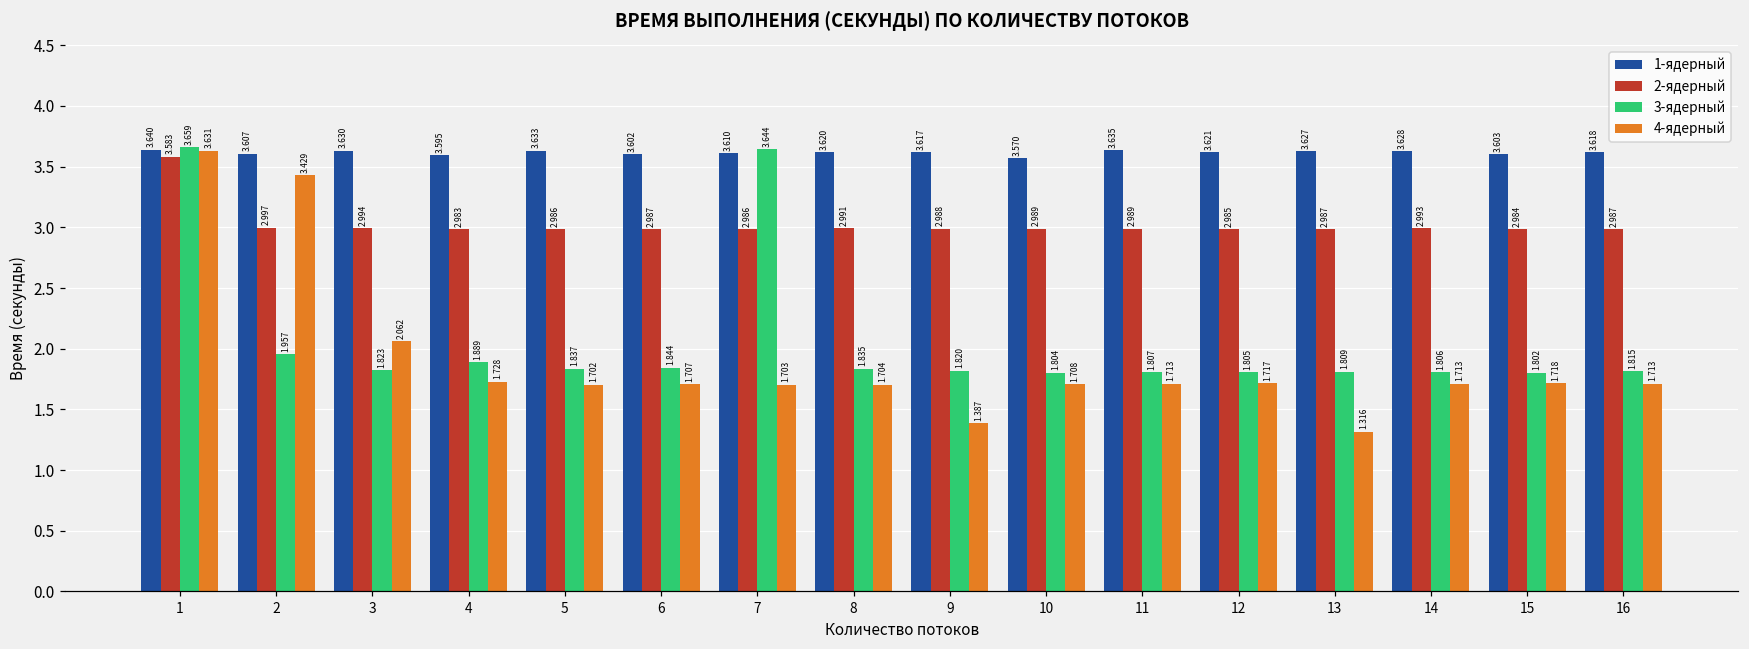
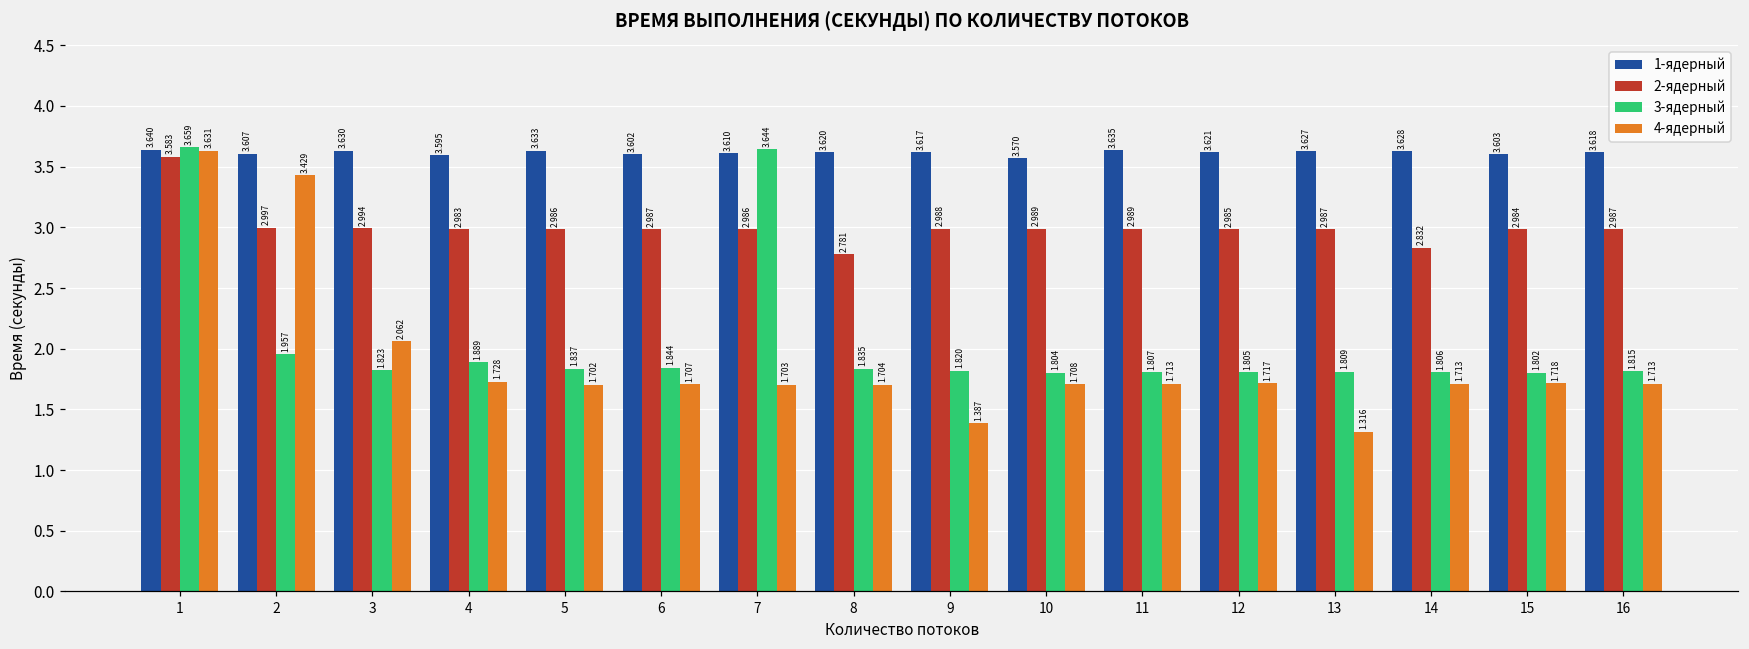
2-ядерный, 8: 2.991 -> 2.781
2-ядерный, 14: 2.993 -> 2.832
